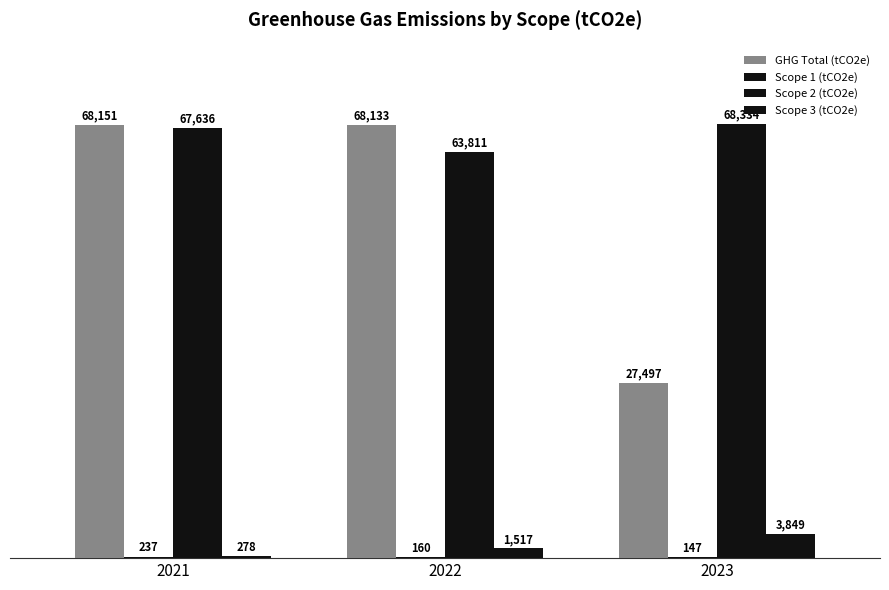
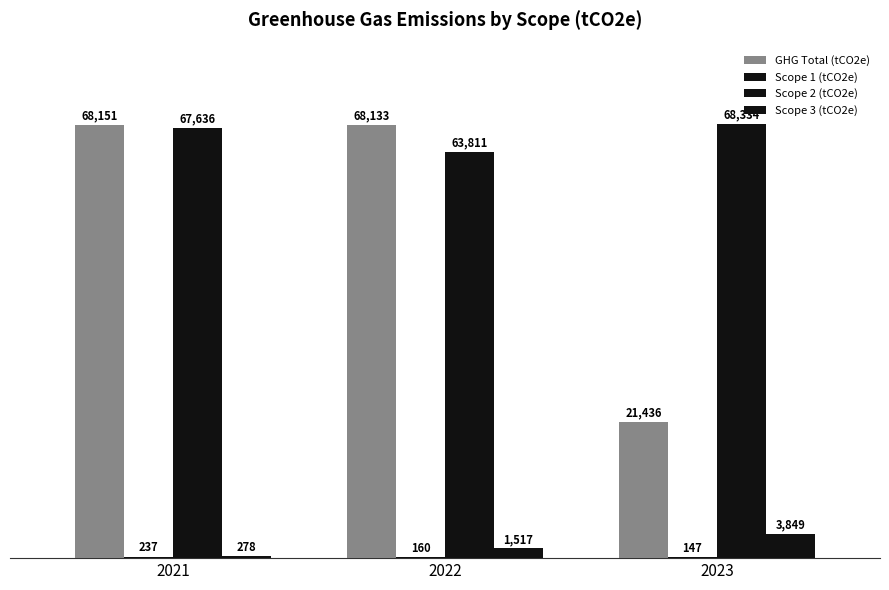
GHG Total (tCO2e), 2023: 27,497 -> 21,436
